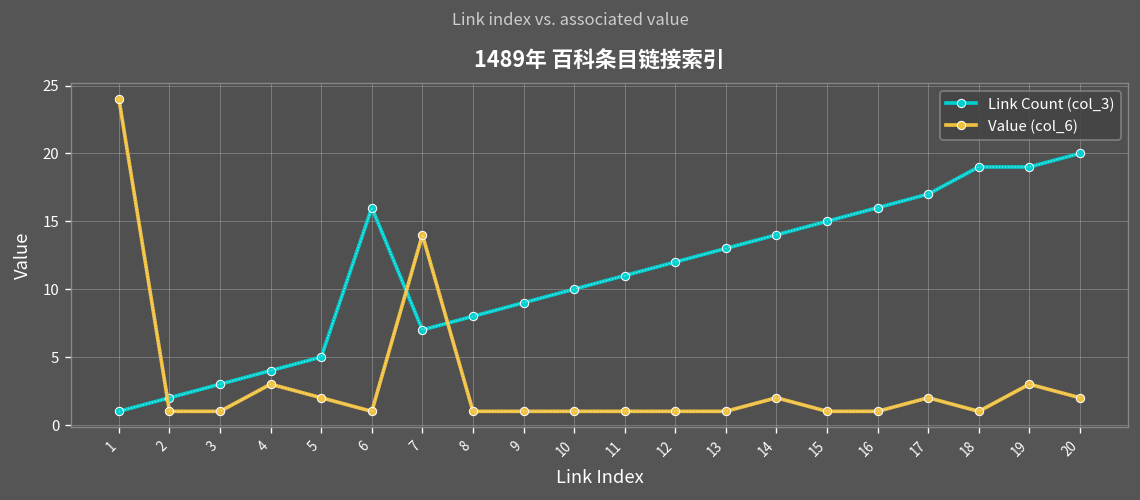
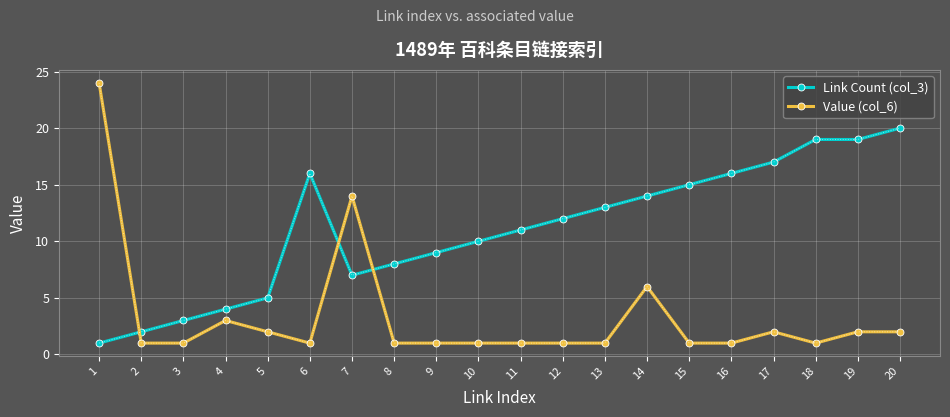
Value (col_6), 14: 2 -> 6
Value (col_6), 19: 3 -> 2
